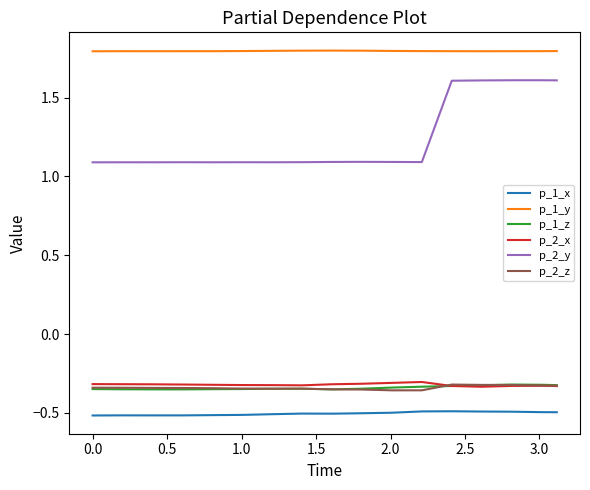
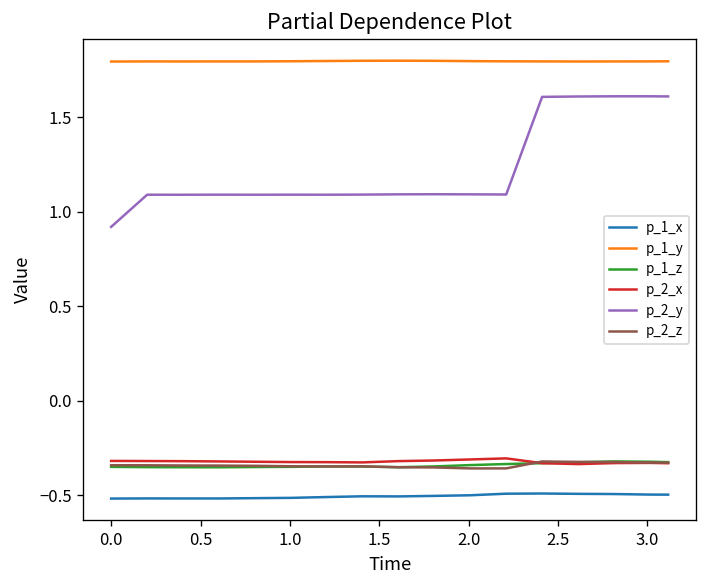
p_2_y, 0.0: 1.09 -> 0.92
